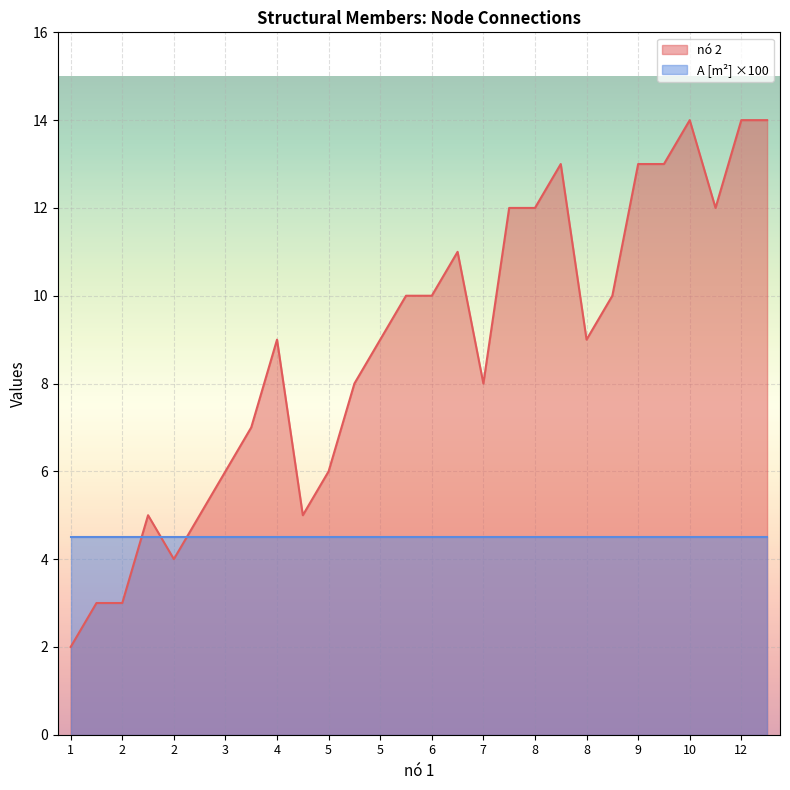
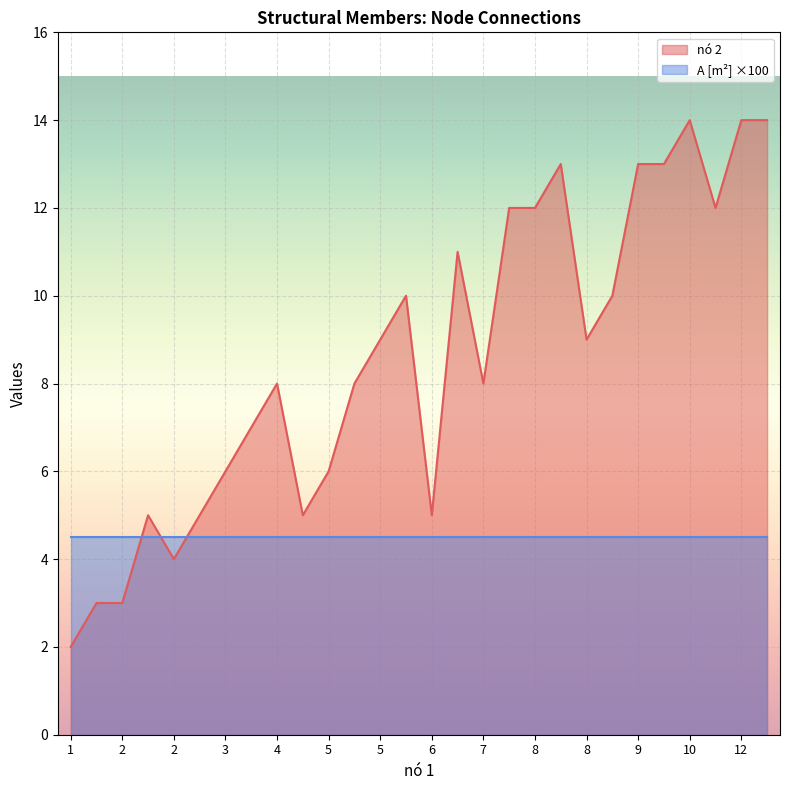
nó 2, 4: 9 -> 8
nó 2, 6: 10 -> 5
